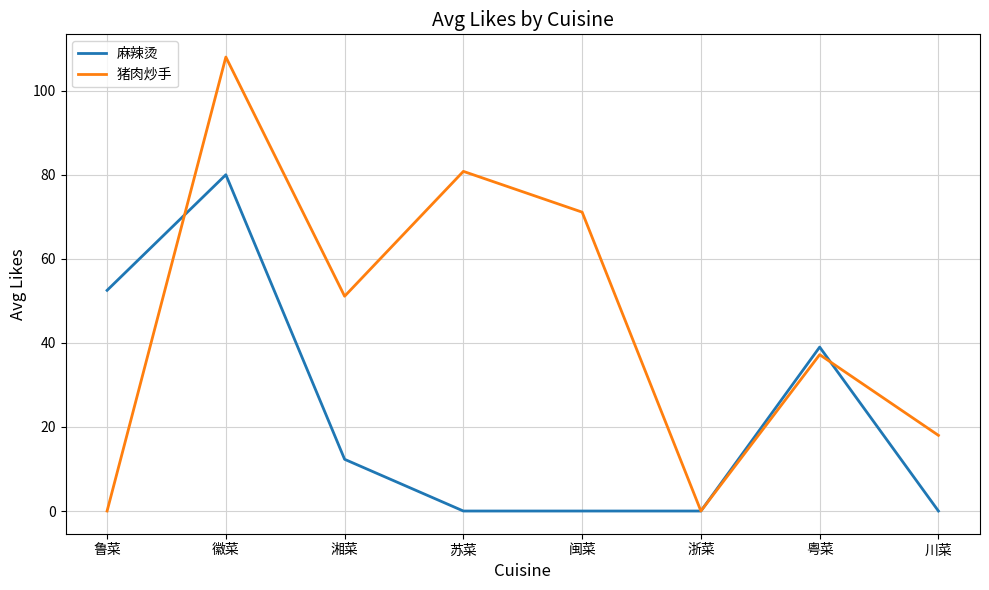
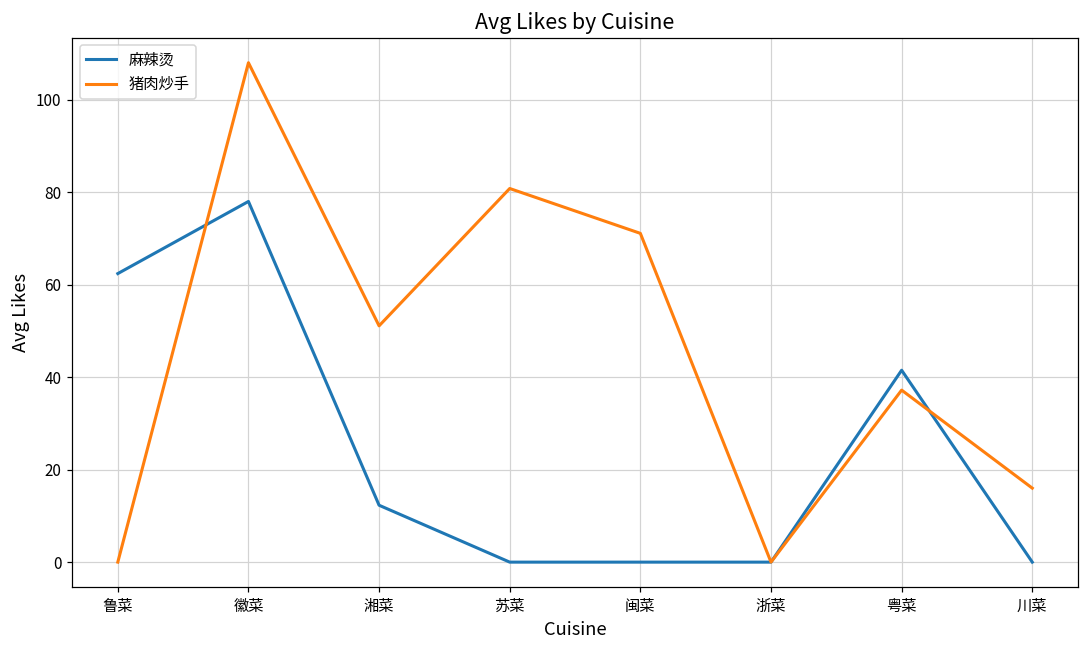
麻辣烫, 鲁菜: 53 -> 62
麻辣烫, 徽菜: 80 -> 78
麻辣烫, 粤菜: 39 -> 42
猪肉炒手, 川菜: 18 -> 16
